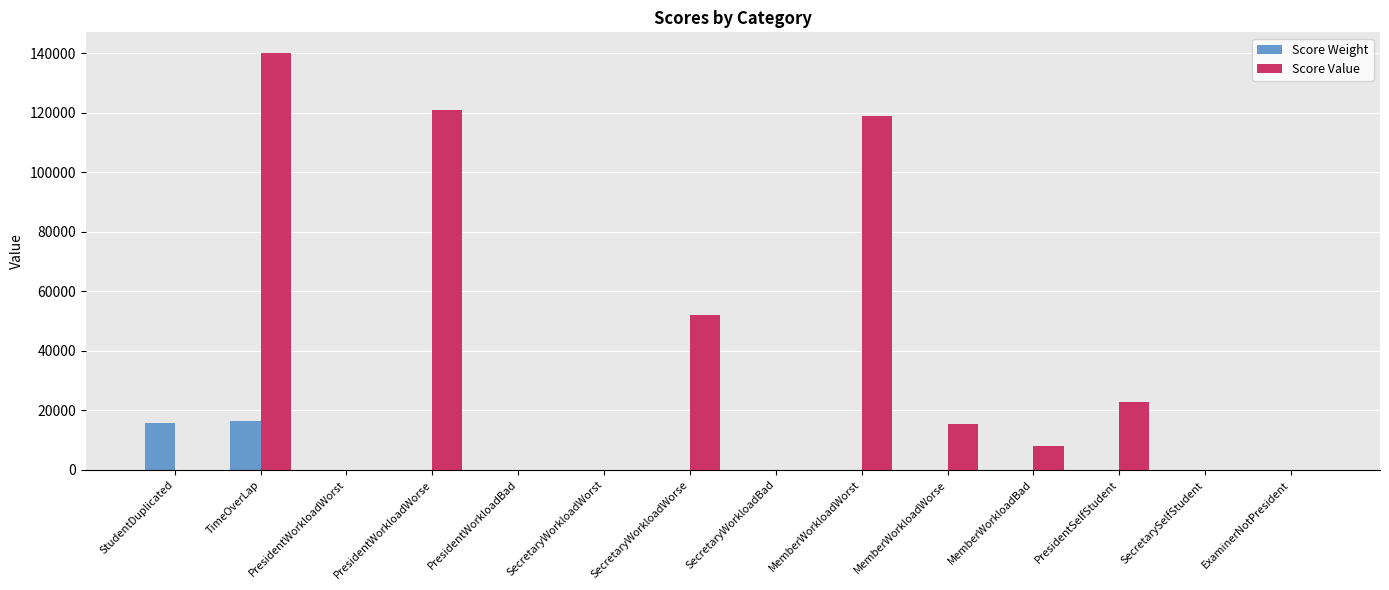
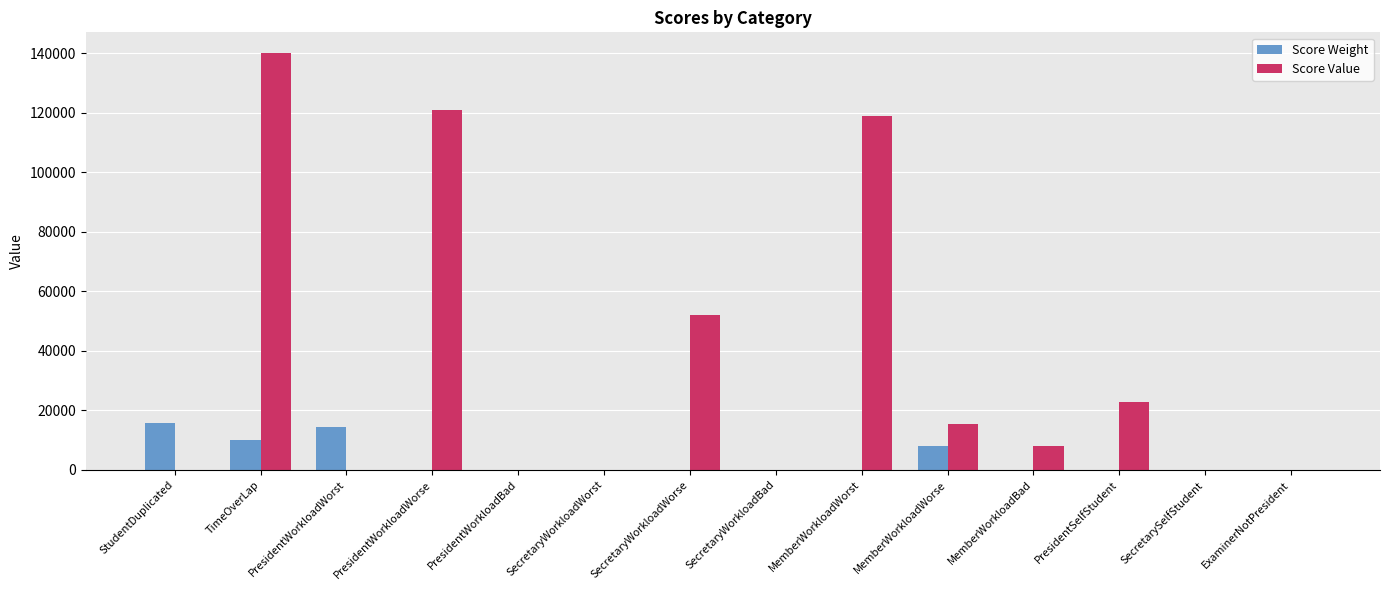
Score Weight, TimeOverLap: 16000 -> 10000
Score Weight, PresidentWorkloadWorst: 0 -> 15000
Score Weight, MemberWorkloadWorse: 0 -> 8000
